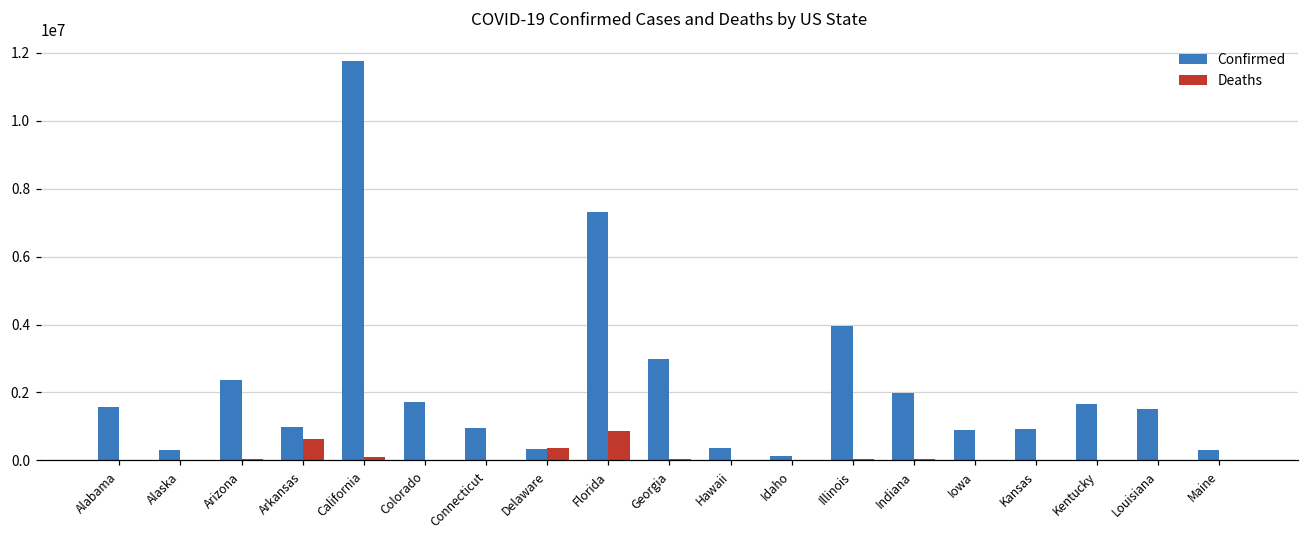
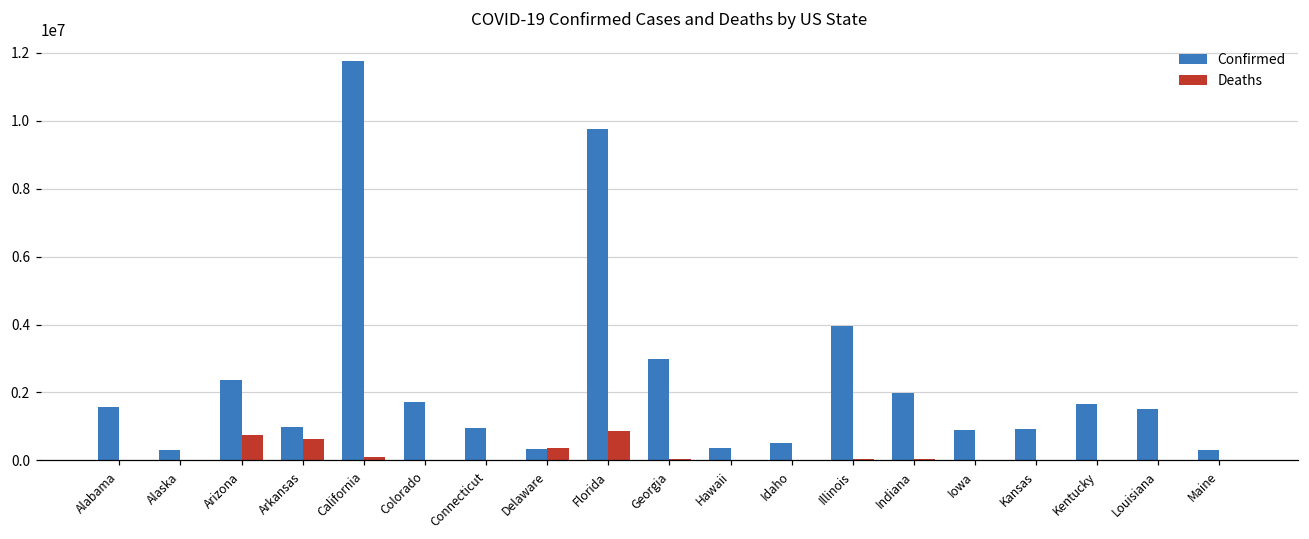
Deaths, Arizona: 0 -> 800000
Confirmed, Florida: 7300000 -> 9800000
Confirmed, Idaho: 100000 -> 500000
